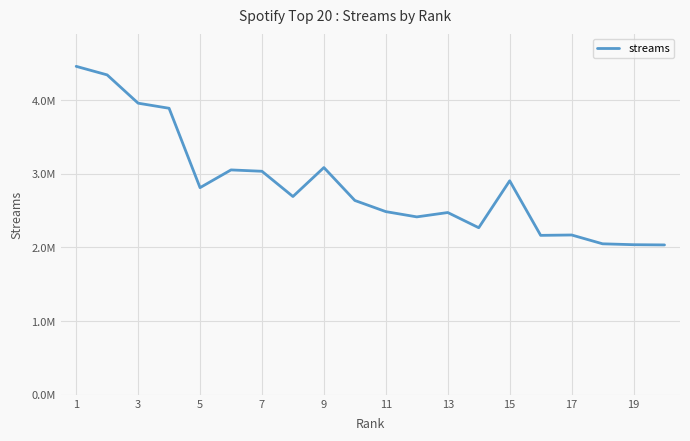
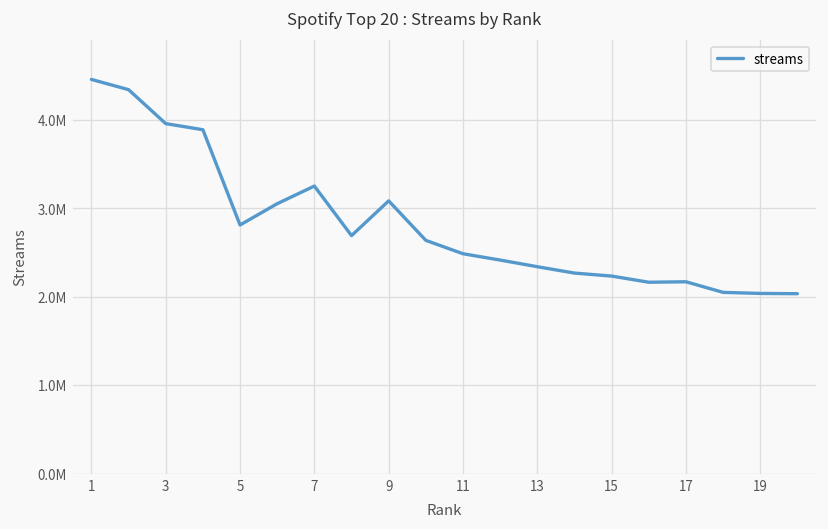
7: 3000000 -> 3300000
13: 2500000 -> 2300000
15: 2900000 -> 2200000
